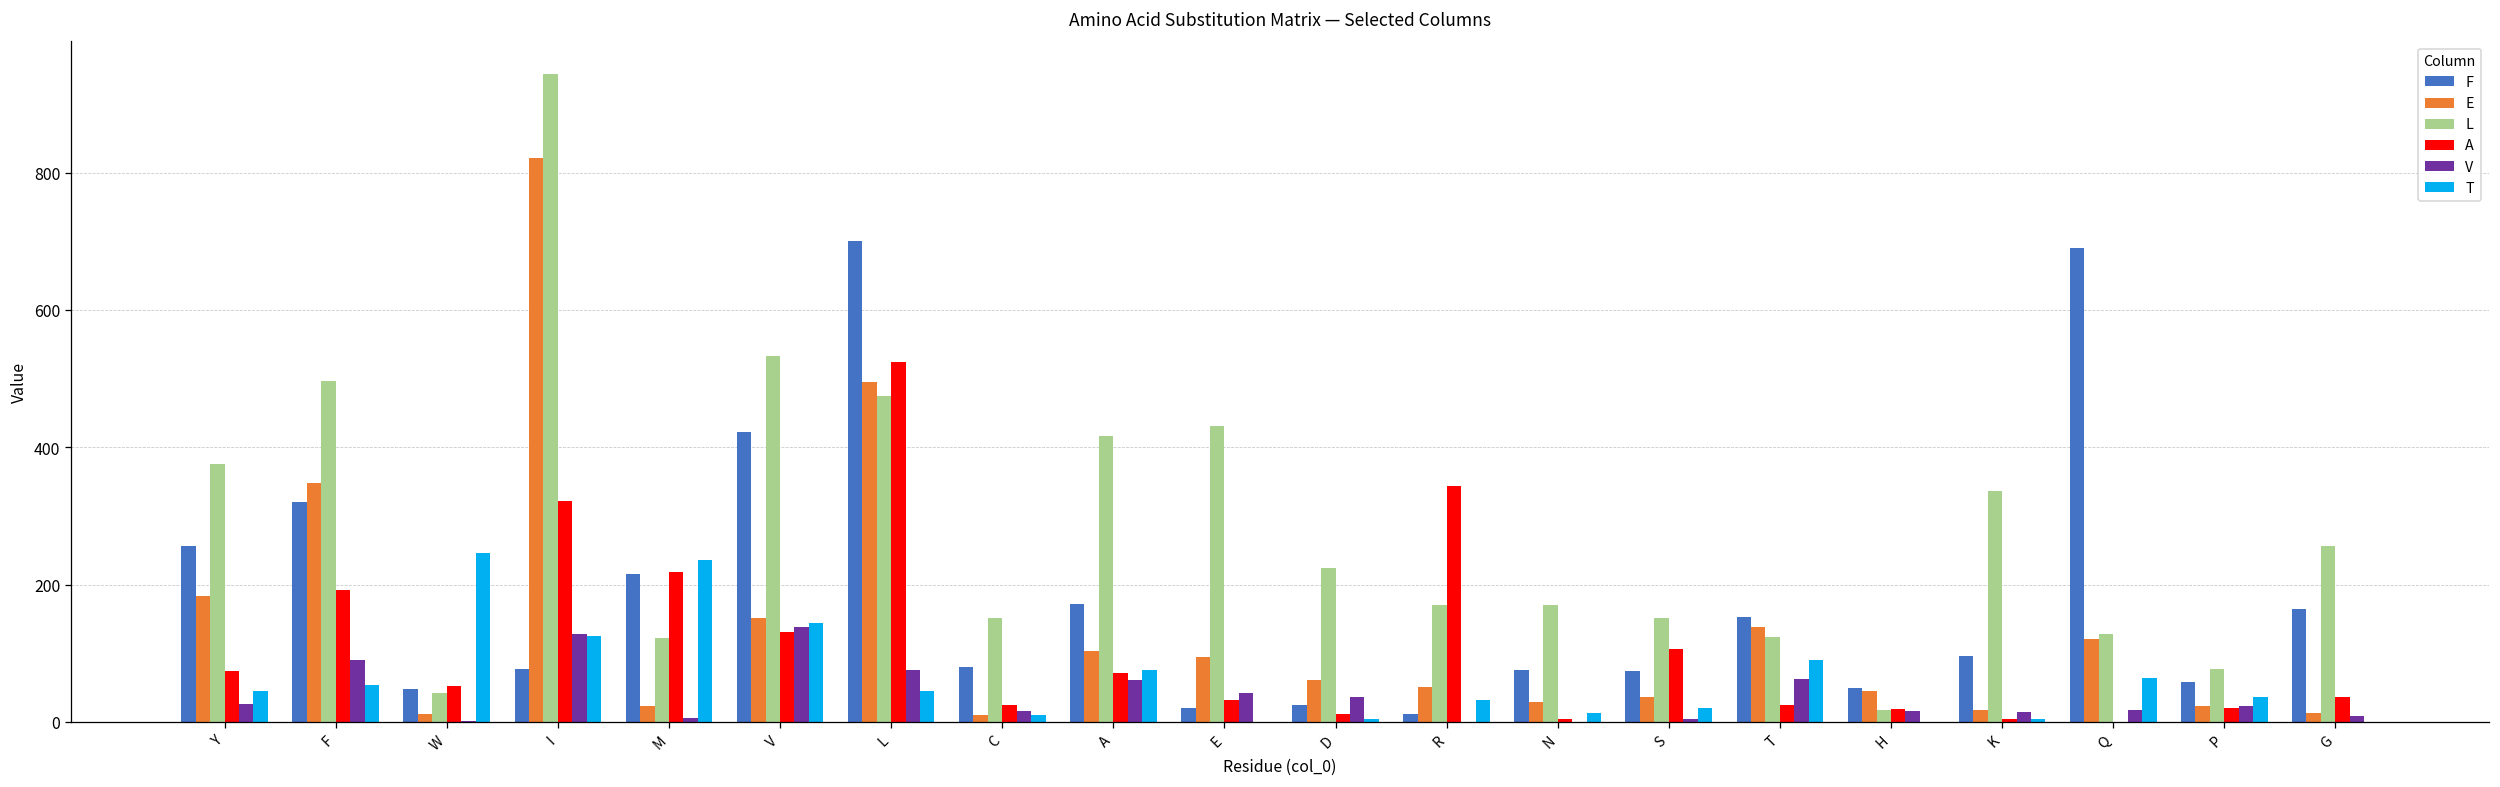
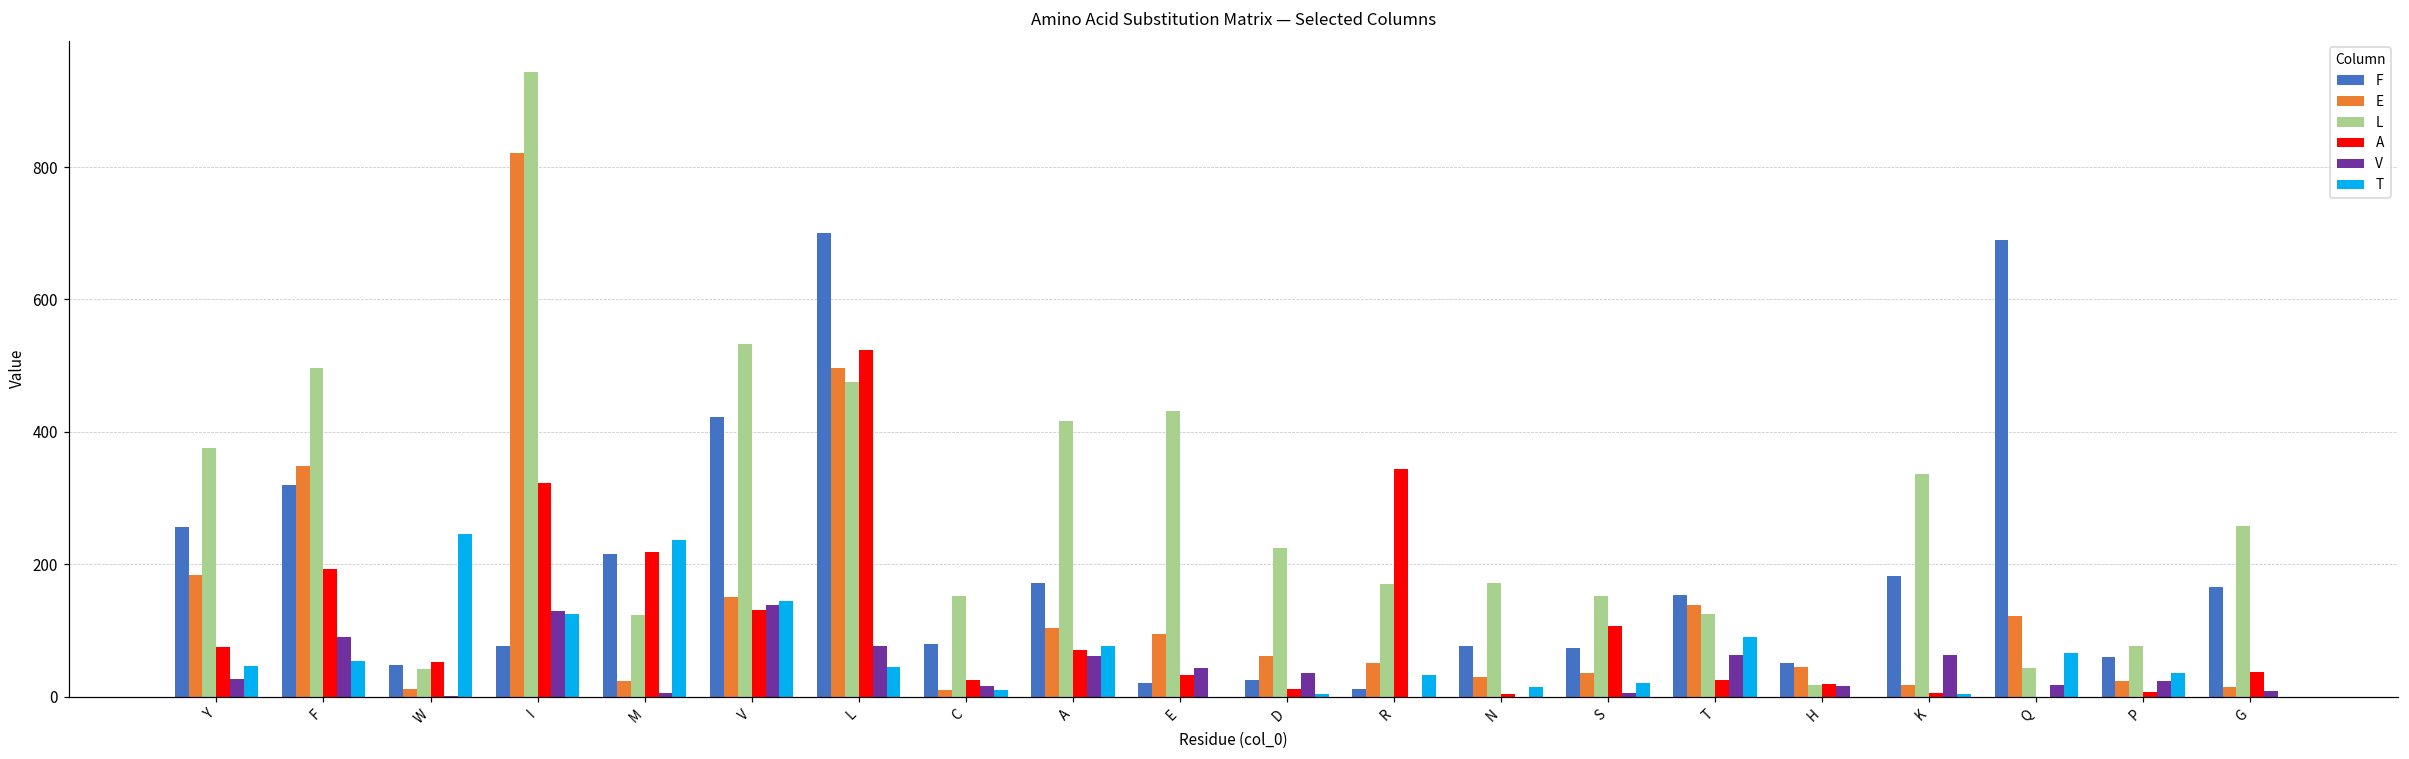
F, K: 100 -> 180
V, K: 20 -> 60
L, Q: 130 -> 40
A, P: 20 -> 10
